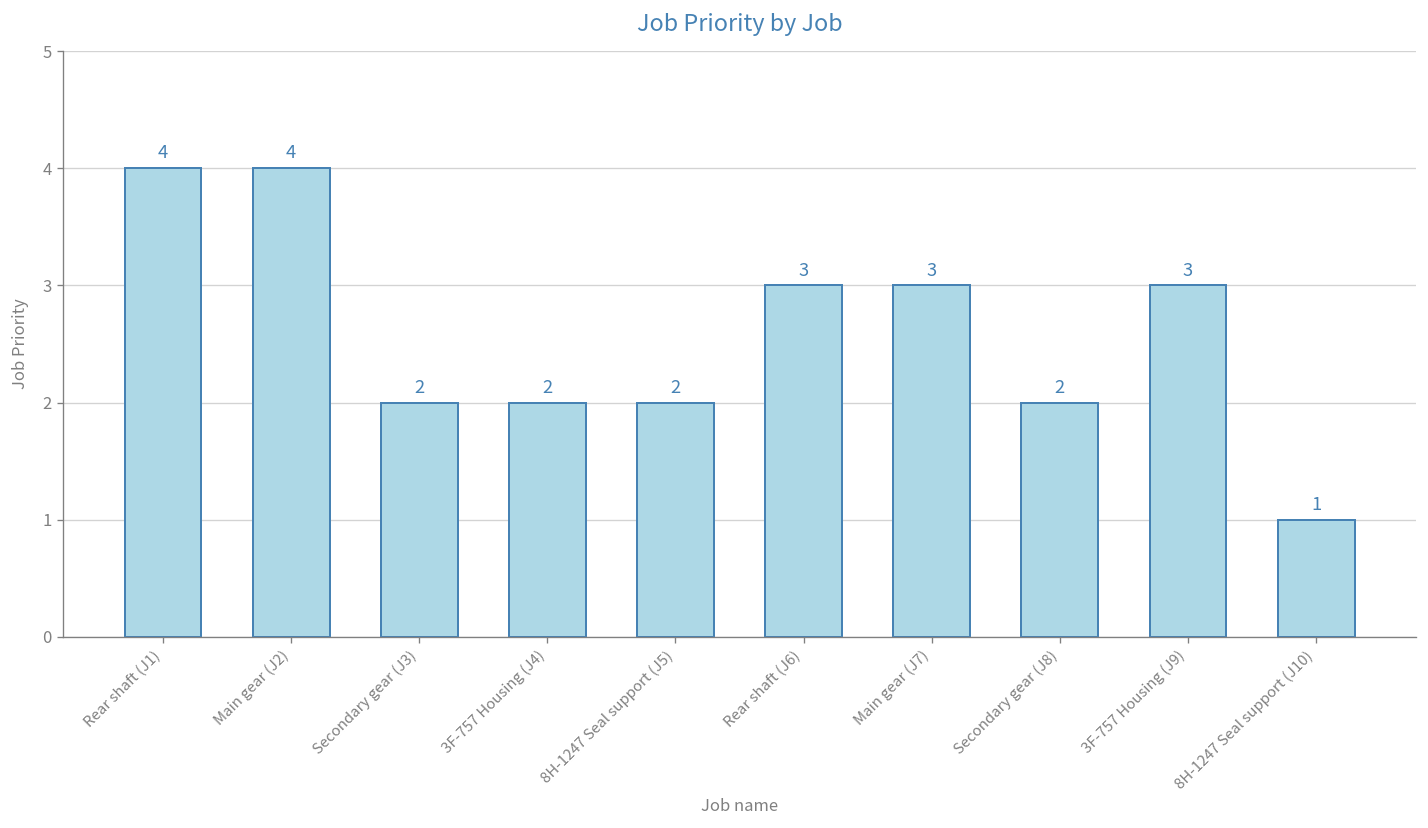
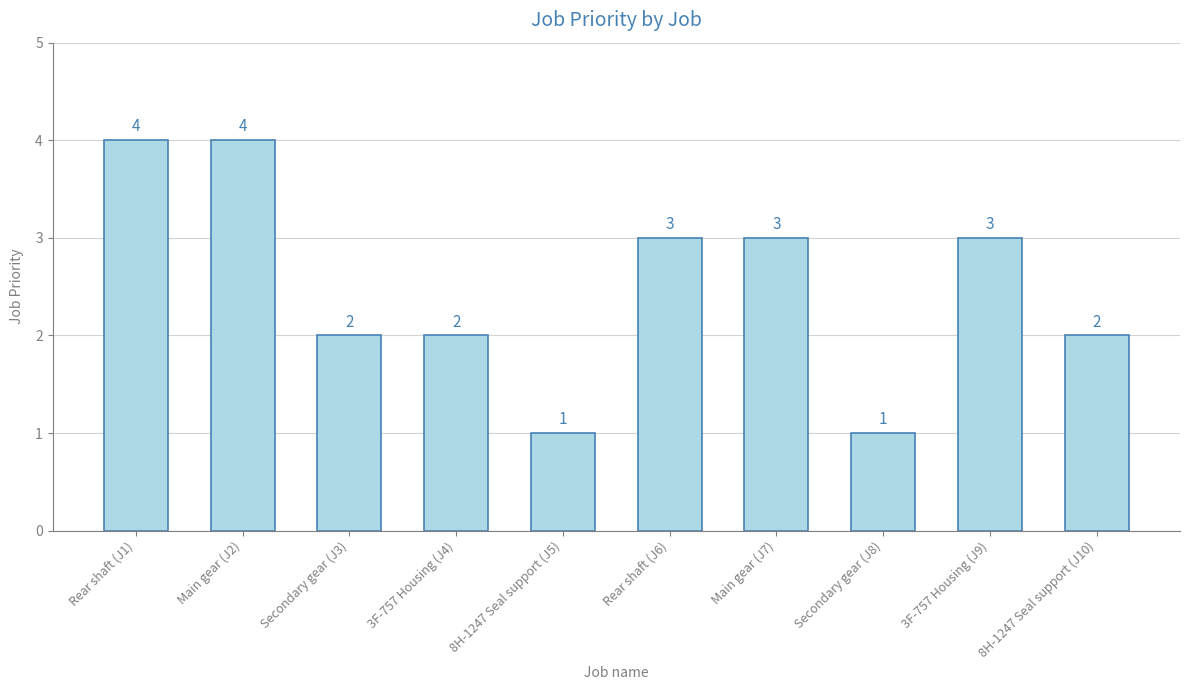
8H-1247 Seal support (J5): 2 -> 1
Secondary gear (J8): 2 -> 1
8H-1247 Seal support (J10): 1 -> 2
